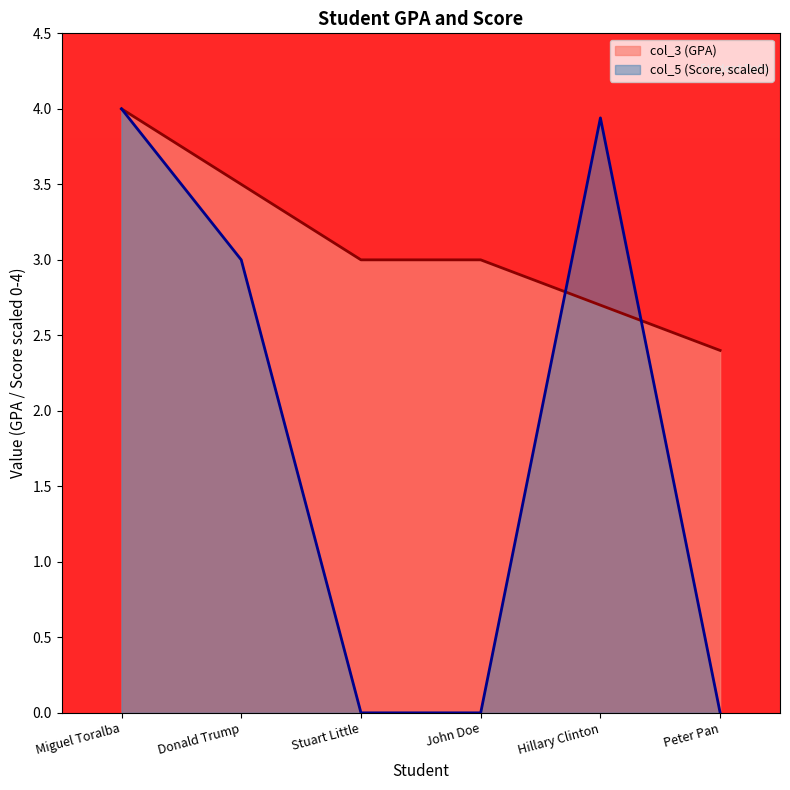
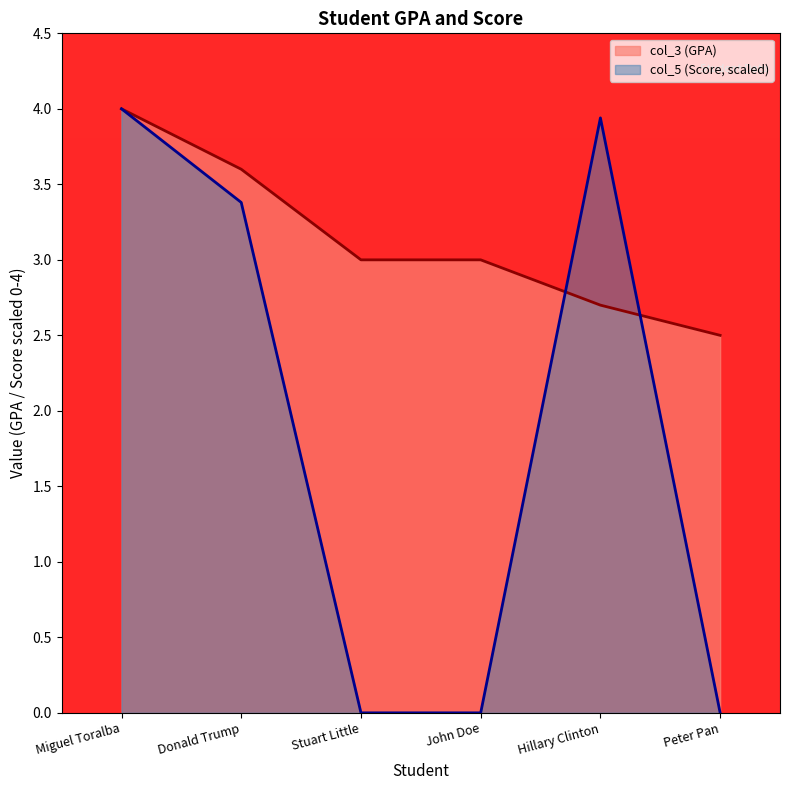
col_3 (GPA), Donald Trump: 3.5 -> 3.6
col_5 (Score, scaled), Donald Trump: 3.00 -> 3.38
col_3 (GPA), Peter Pan: 2.4 -> 2.5
